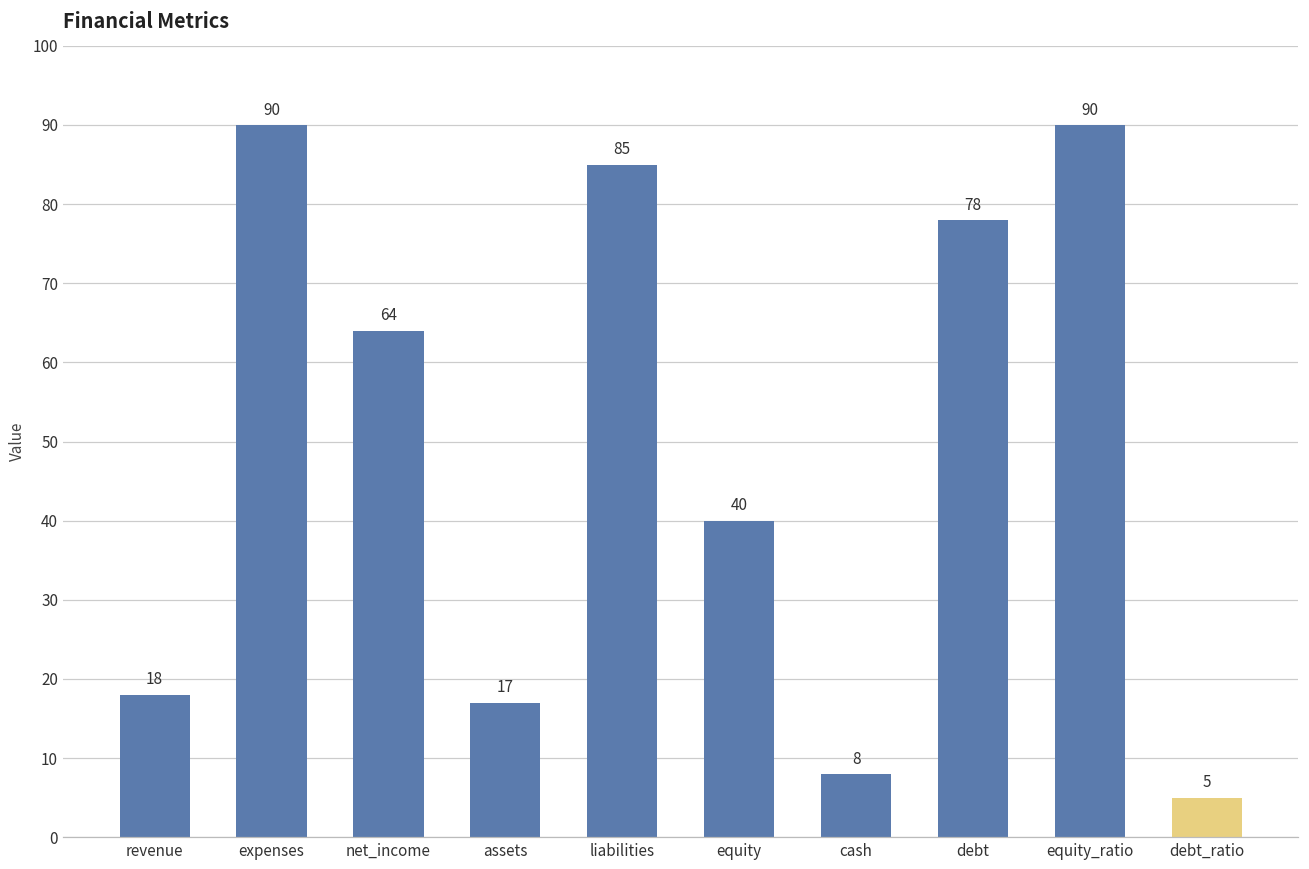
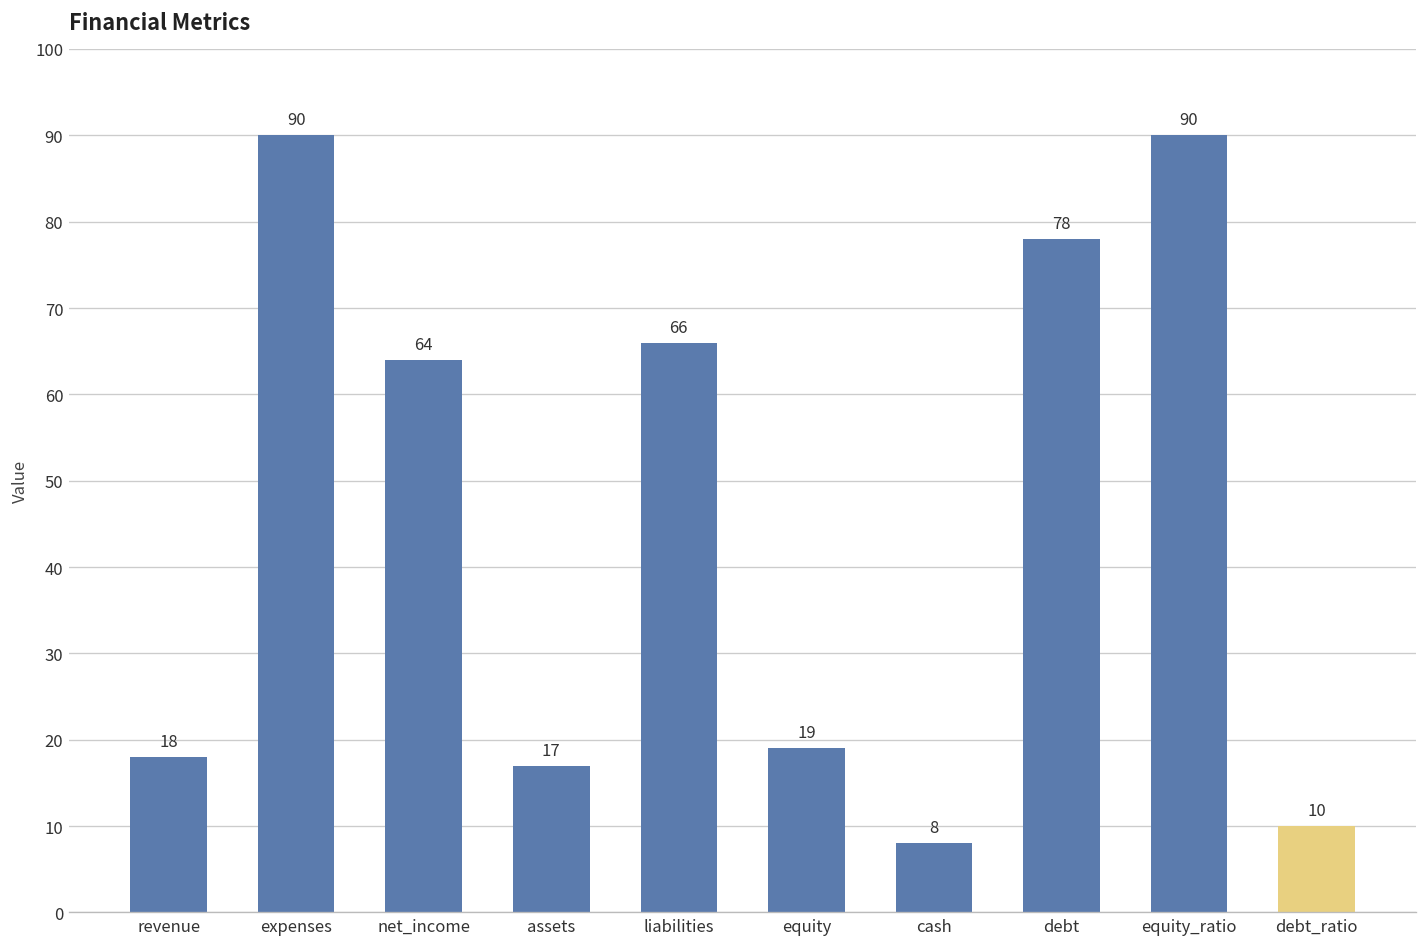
liabilities: 85 -> 66
equity: 40 -> 19
debt_ratio: 5 -> 10
